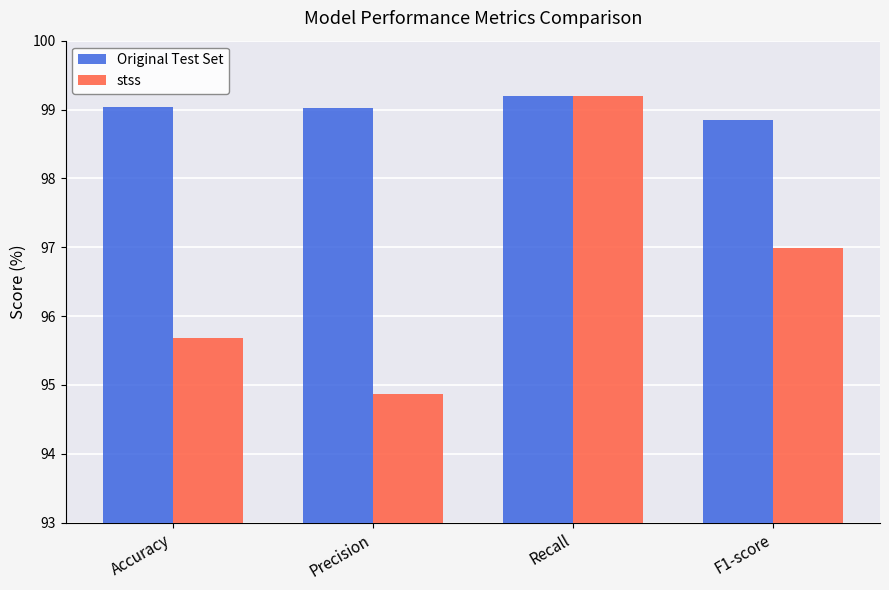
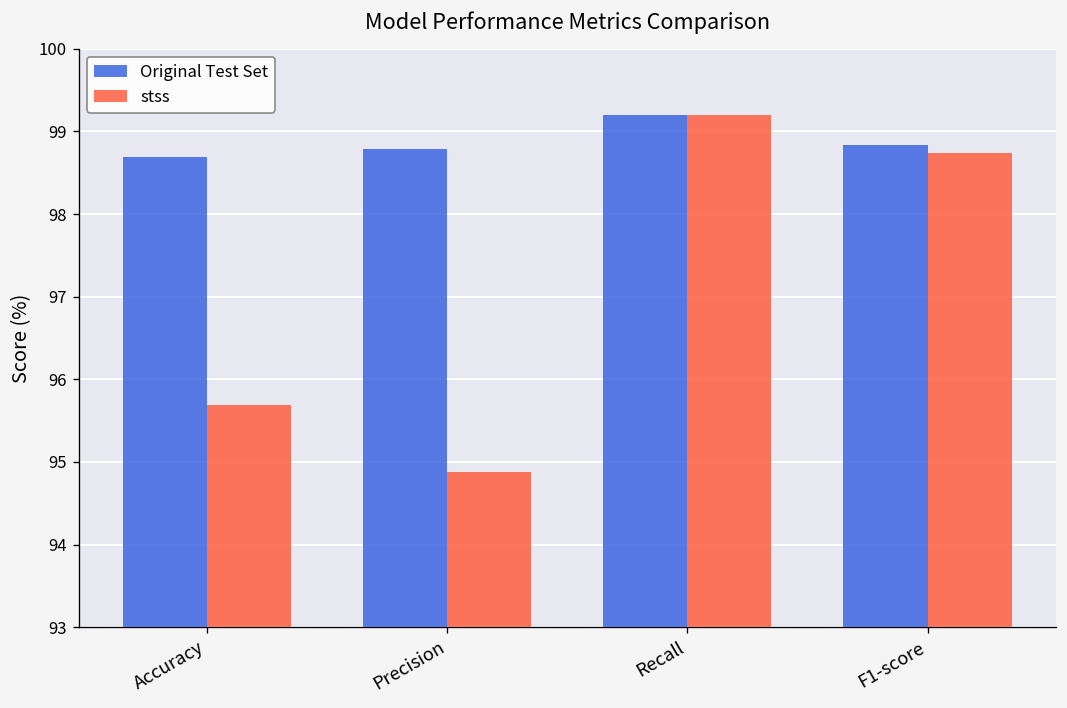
Original Test Set, Accuracy: 99.0 -> 98.7
Original Test Set, Precision: 99.0 -> 98.8
stss, F1-score: 97.0 -> 98.7
